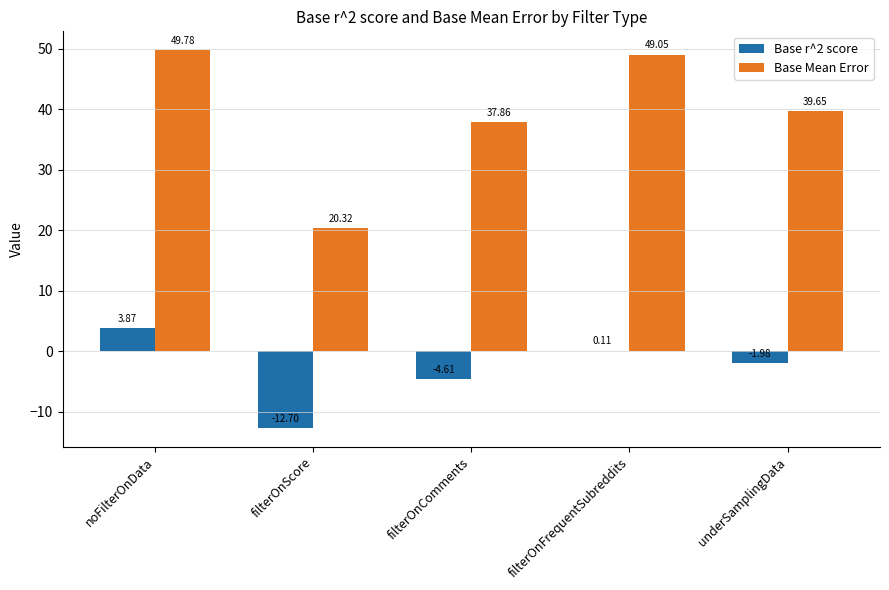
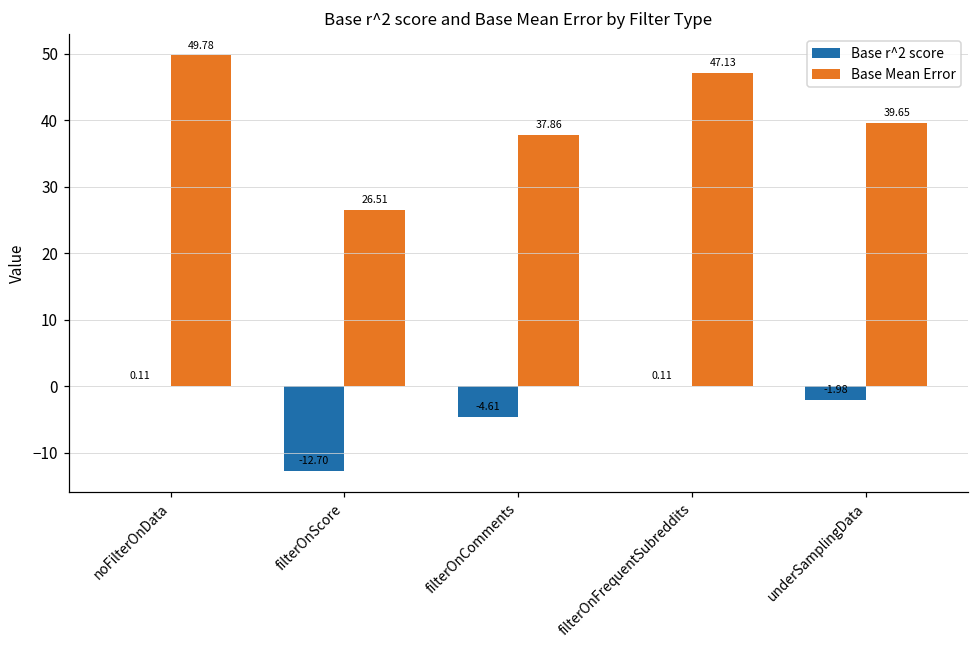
Base r^2 score, noFilterOnData: 3.87 -> 0.11
Base Mean Error, filterOnScore: 20.32 -> 26.51
Base Mean Error, filterOnFrequentSubreddits: 49.05 -> 47.13
